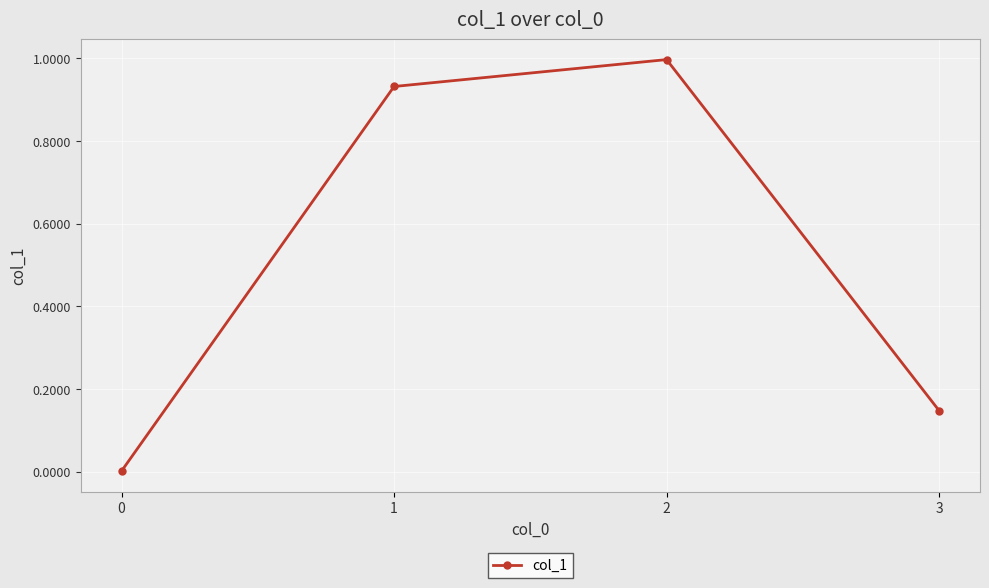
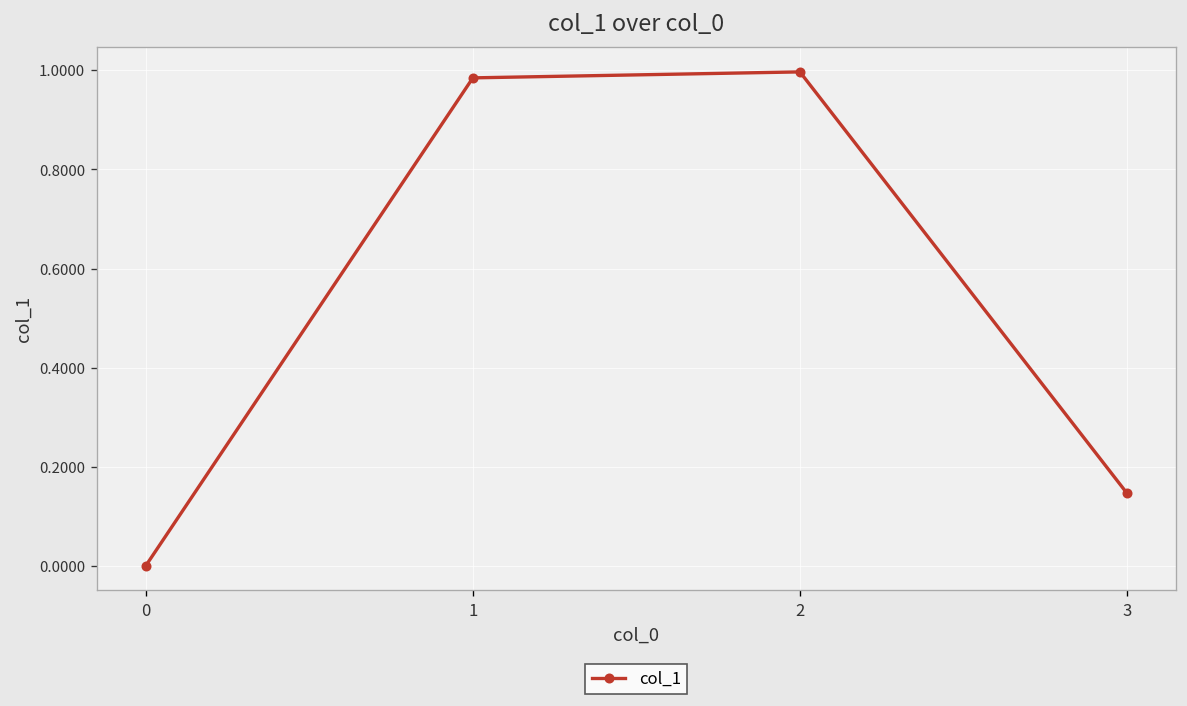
1: 0.93 -> 0.98
